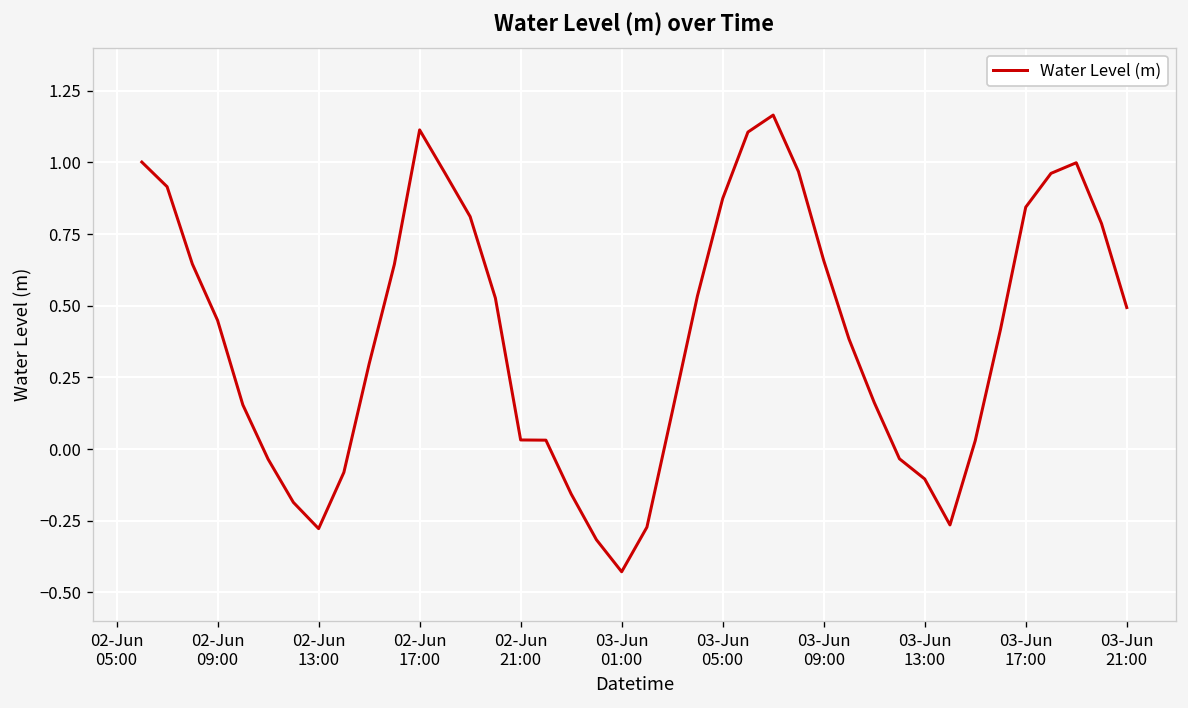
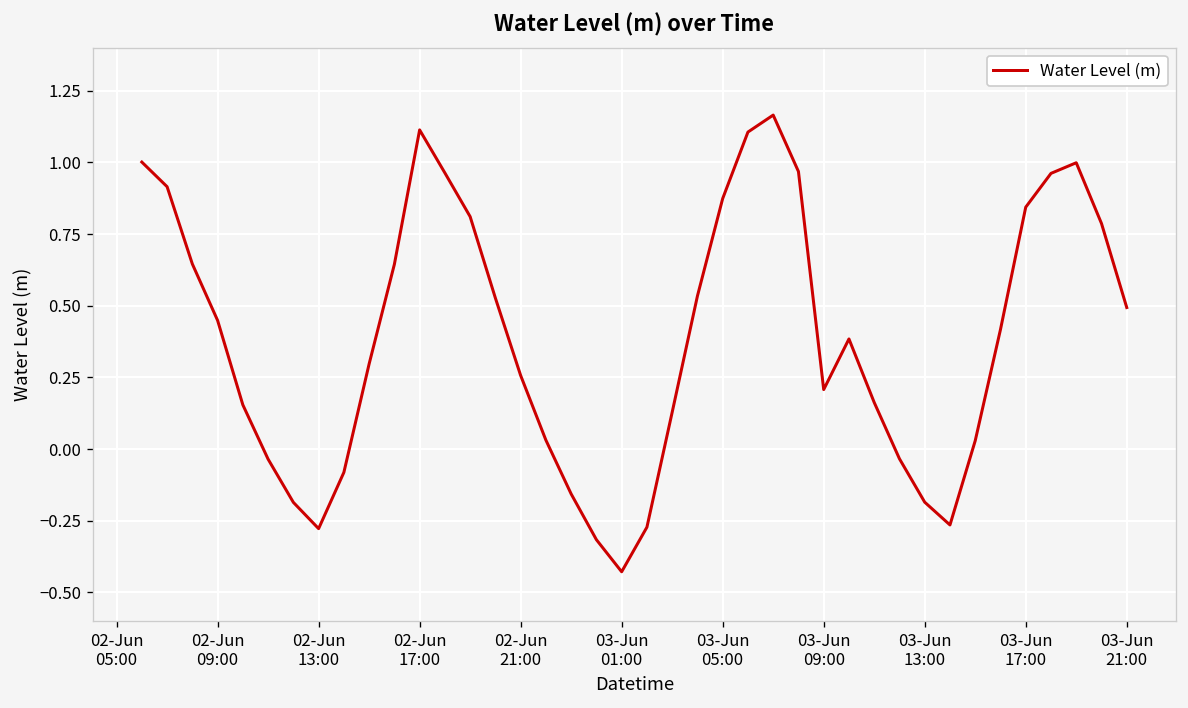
02-Jun 21:00: 0.03 -> 0.26
03-Jun 09:00: 0.66 -> 0.21
03-Jun 13:00: -0.10 -> -0.19
